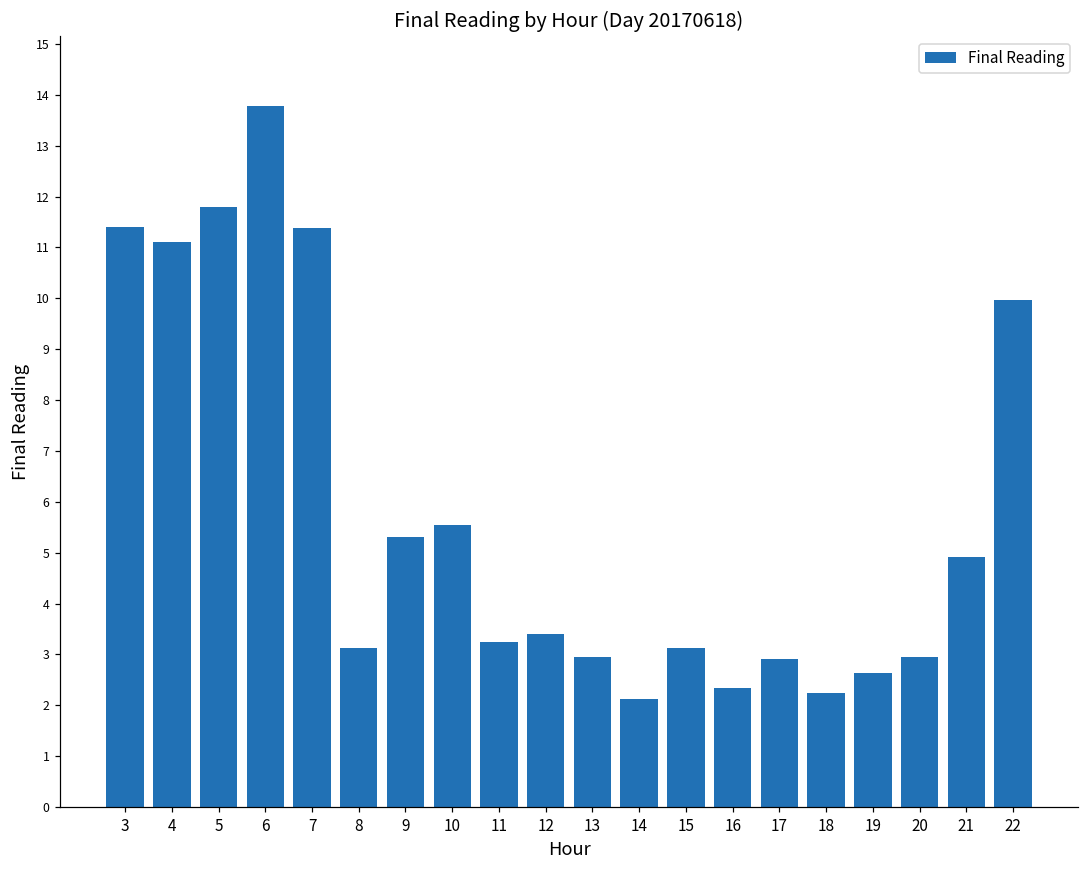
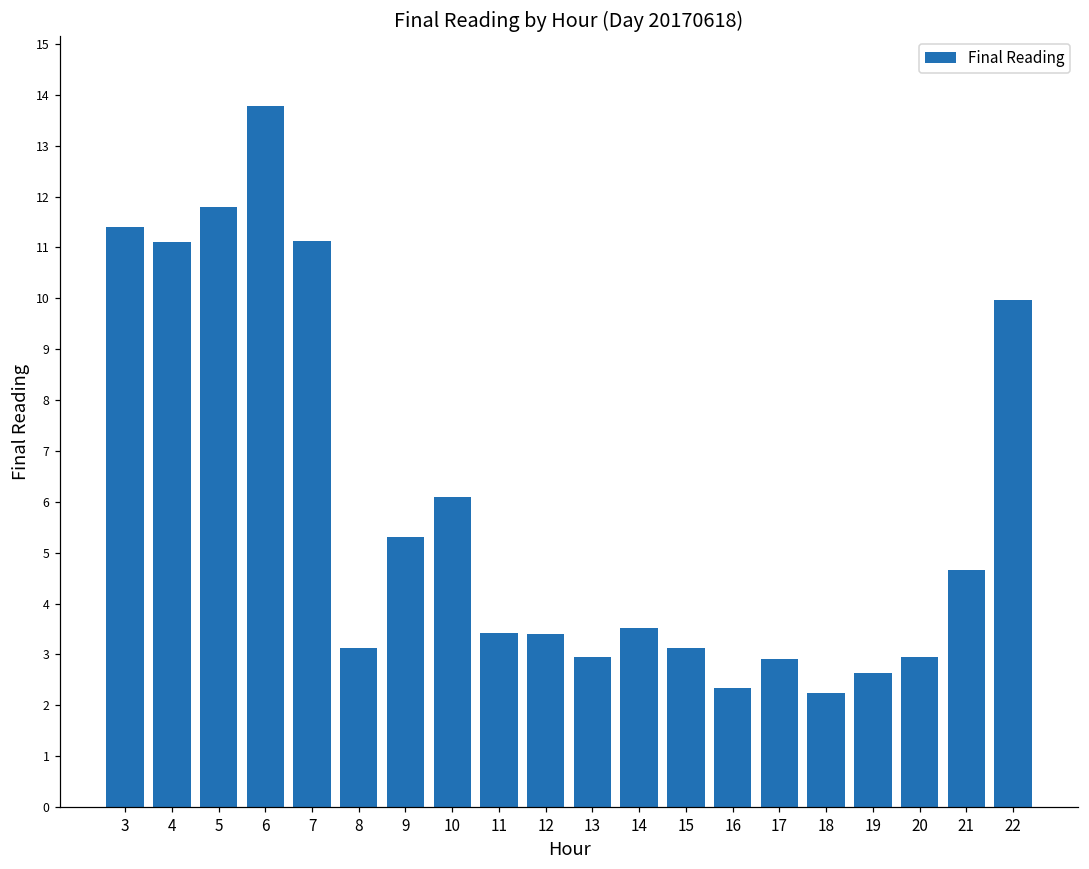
7: 11.4 -> 11.1
10: 5.5 -> 6.1
11: 3.2 -> 3.4
14: 2.1 -> 3.5
21: 4.9 -> 4.7
